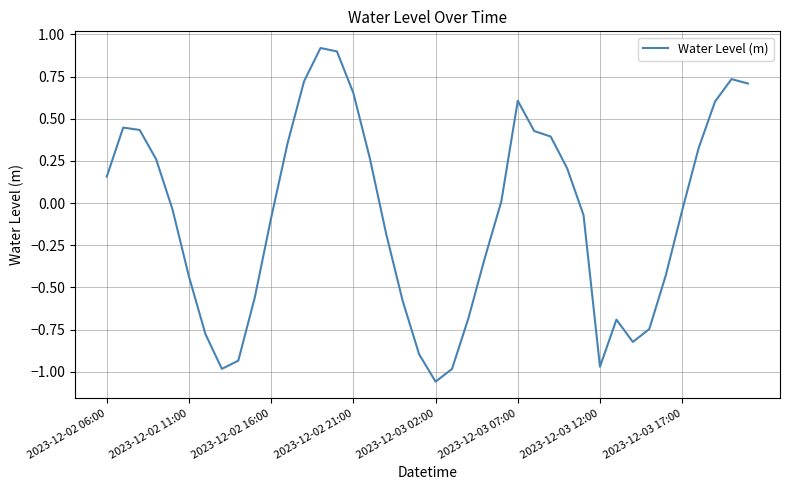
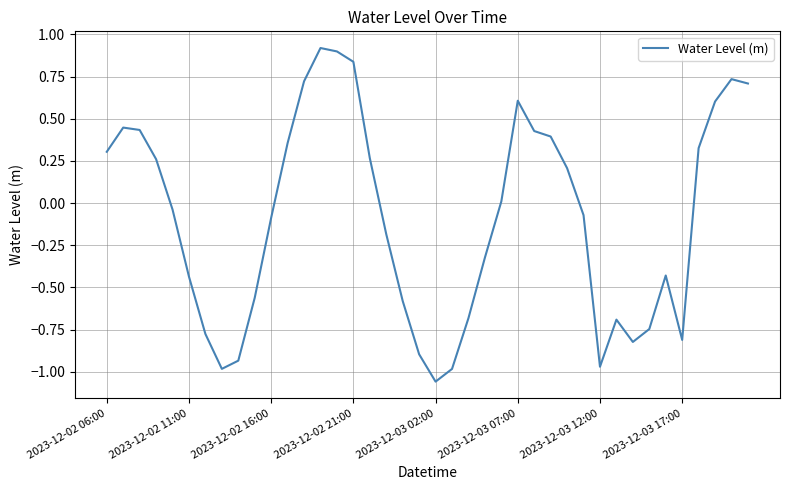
2023-12-02 06:00: 0.16 -> 0.30
2023-12-02 21:00: 0.65 -> 0.84
2023-12-03 17:00: -0.04 -> -0.81
